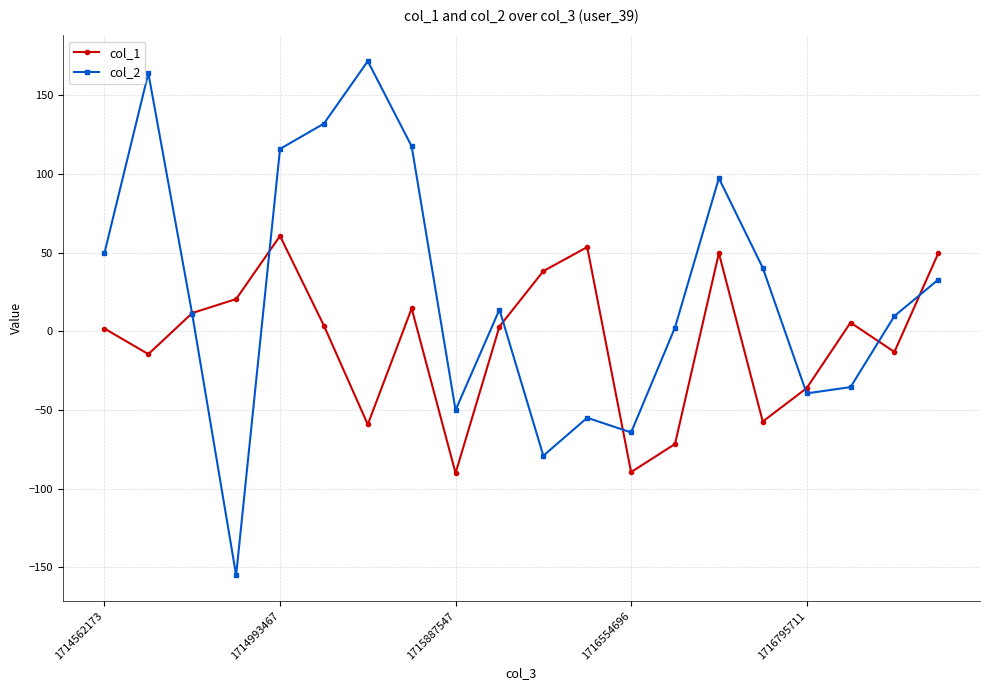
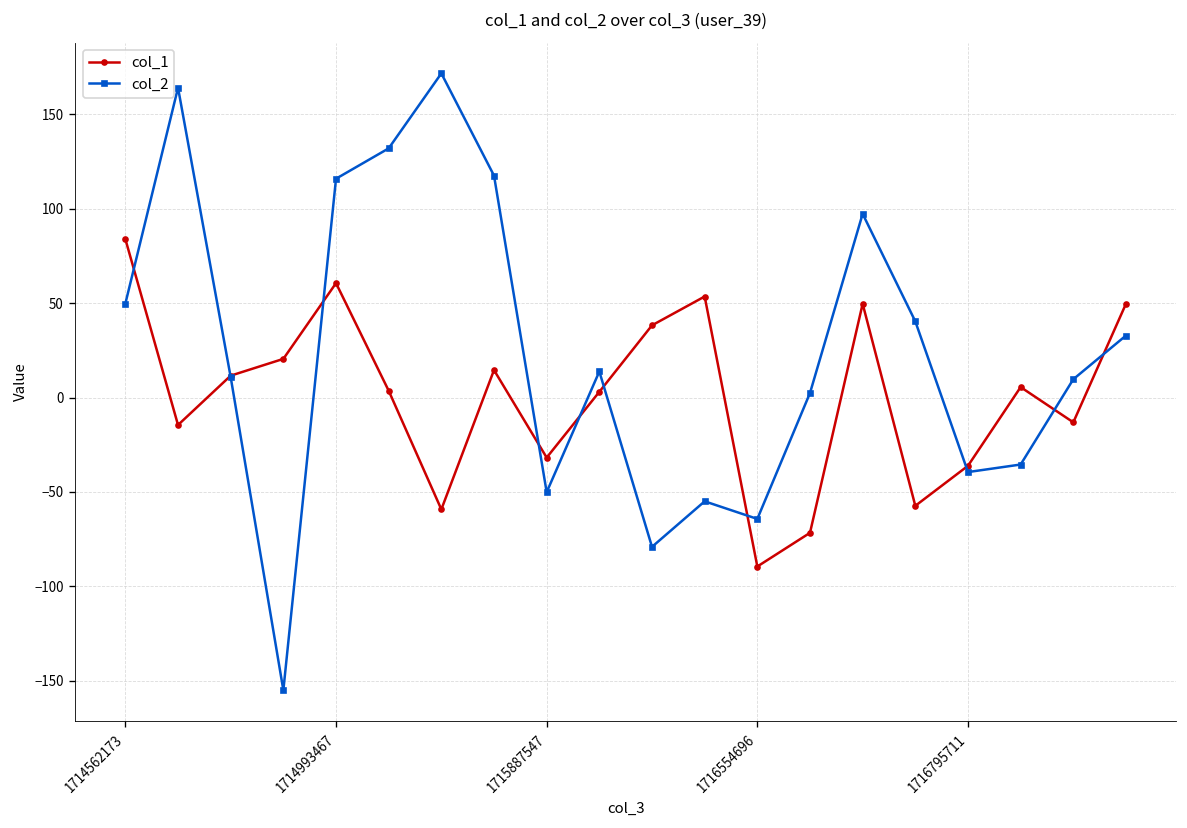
col_1, 1714562173: 2 -> 84
col_1, 1715887547: -90 -> -32
